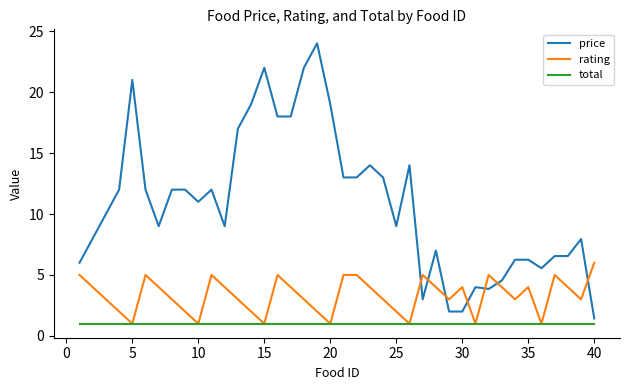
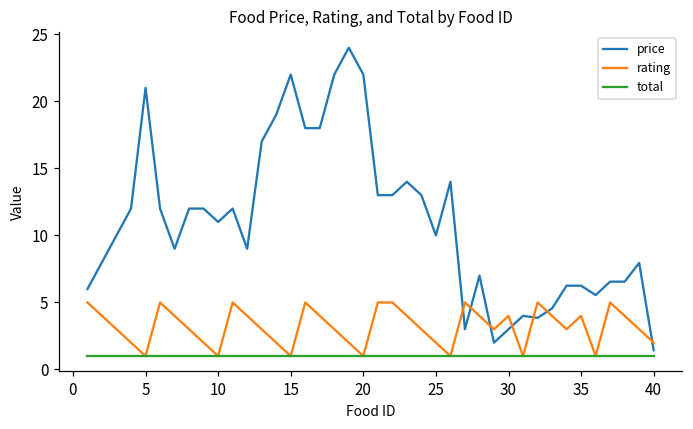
price, 20: 19 -> 22
price, 25: 9 -> 10
price, 30: 2 -> 3
rating, 40: 6 -> 2
